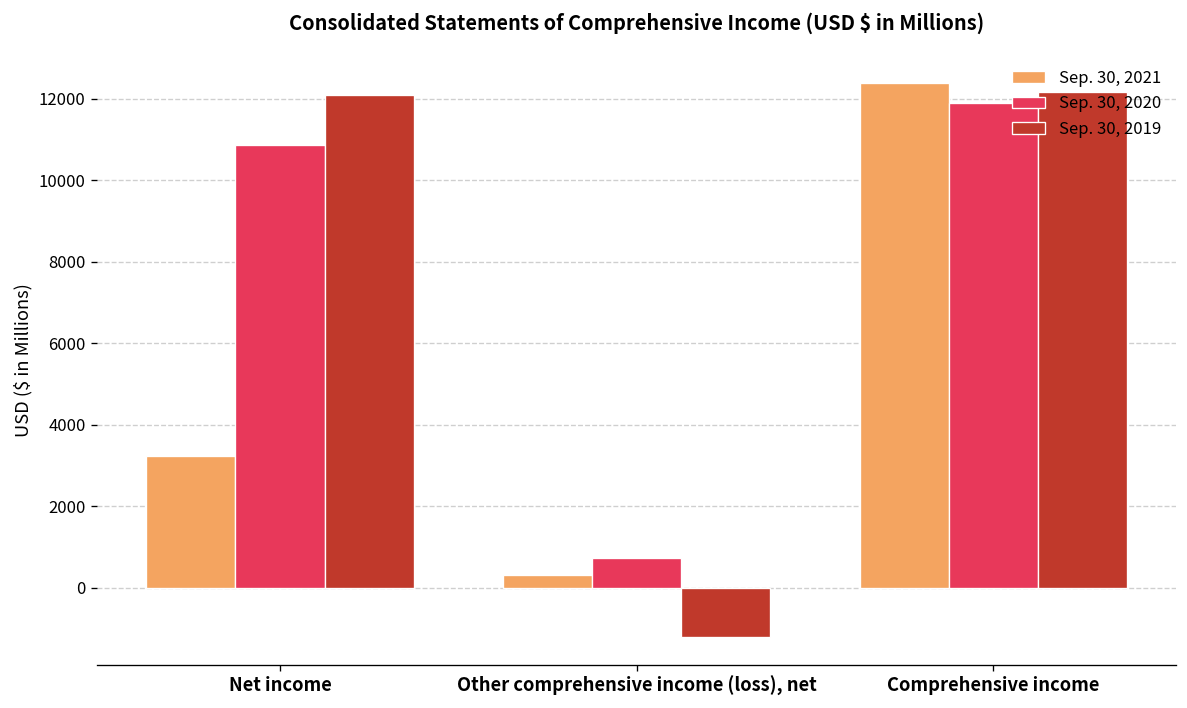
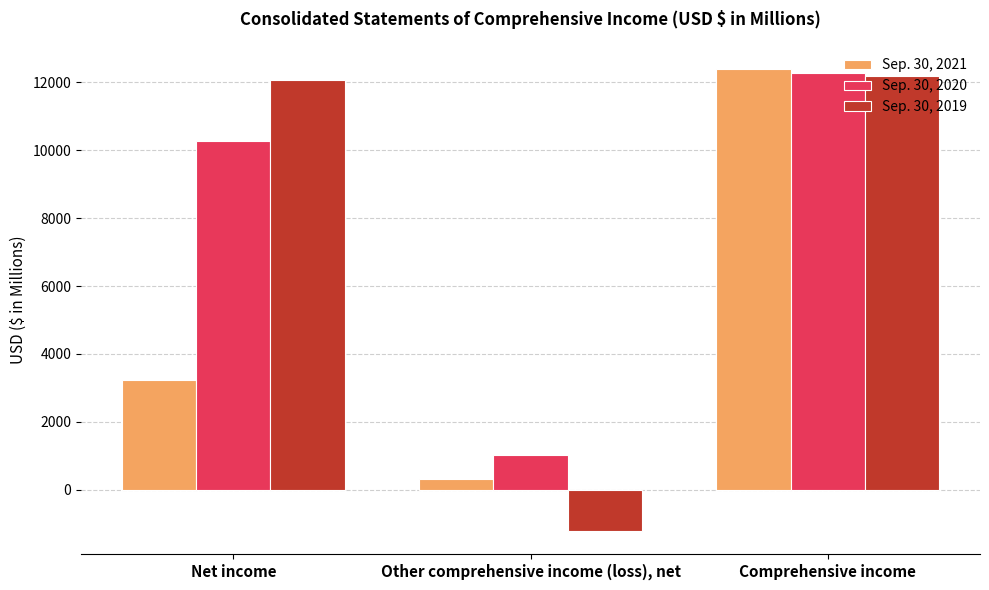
Sep. 30, 2020, Net income: 10900 -> 10300
Sep. 30, 2020, Other comprehensive income (loss), net: 700 -> 1000
Sep. 30, 2020, Comprehensive income: 11900 -> 12300
